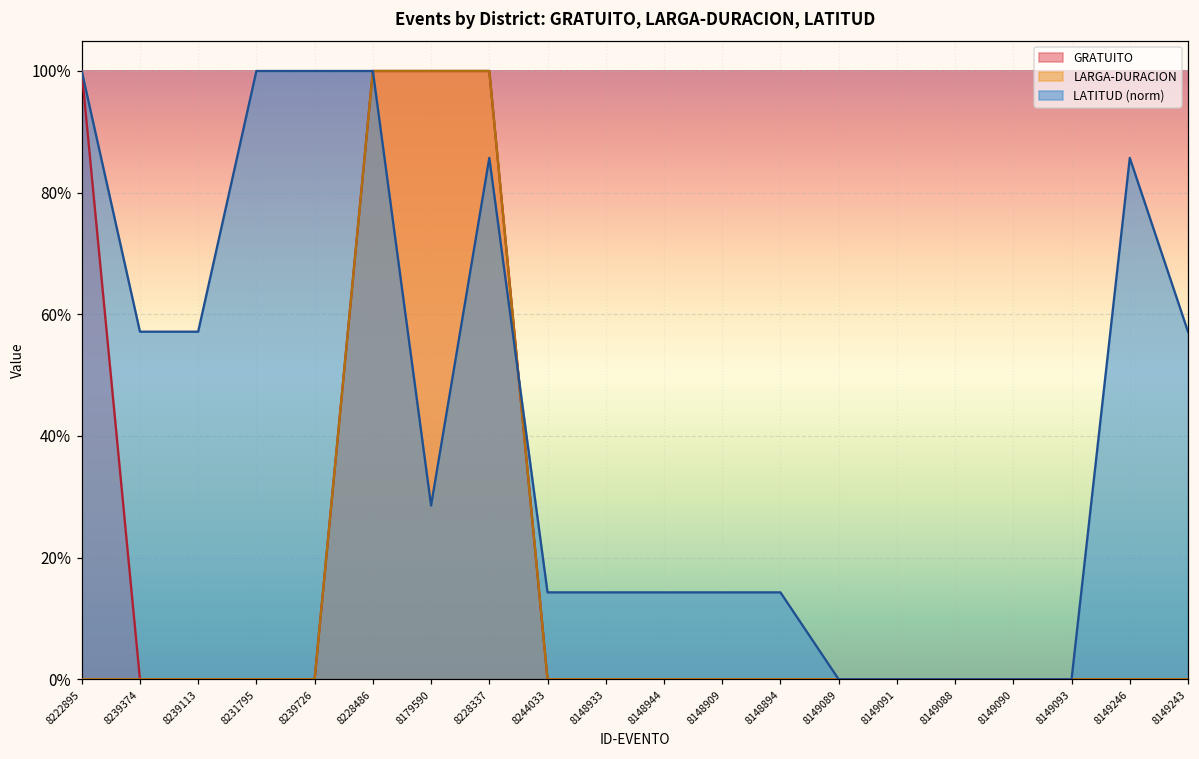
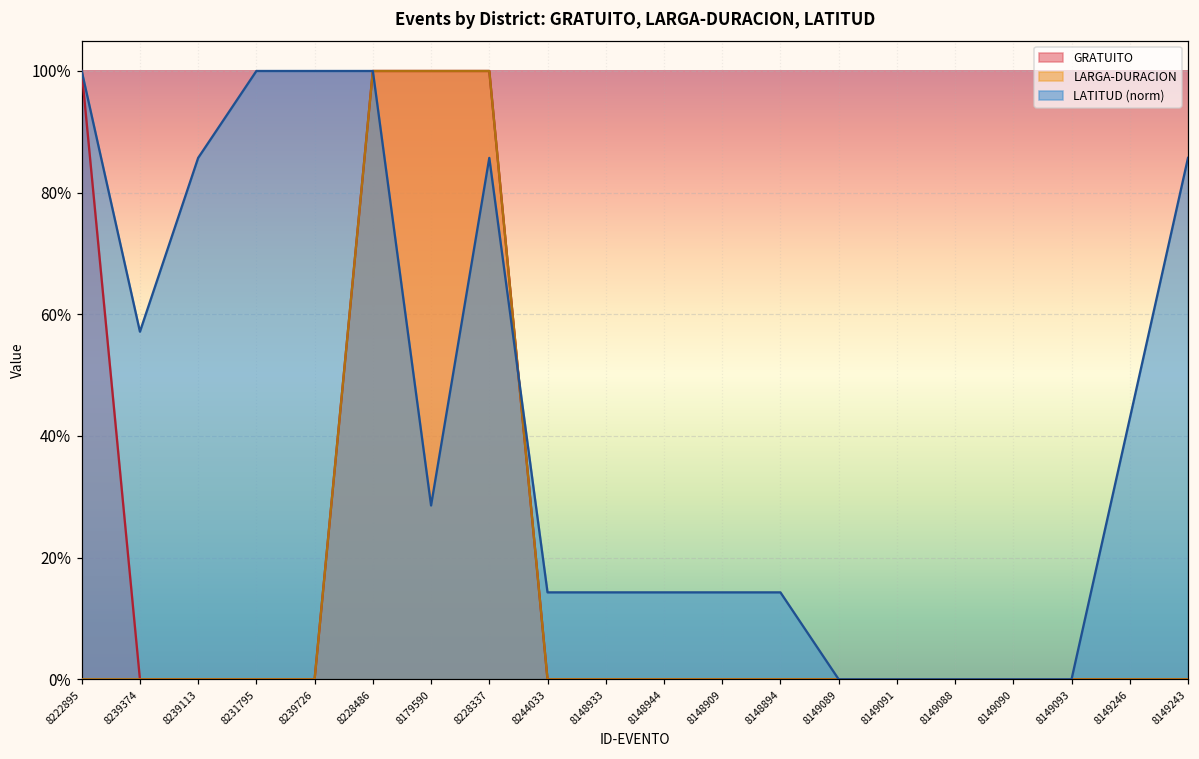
LATITUD (norm), 8239113: 57% -> 86%
LATITUD (norm), 8149246: 86% -> 43%
LATITUD (norm), 8149243: 57% -> 86%
